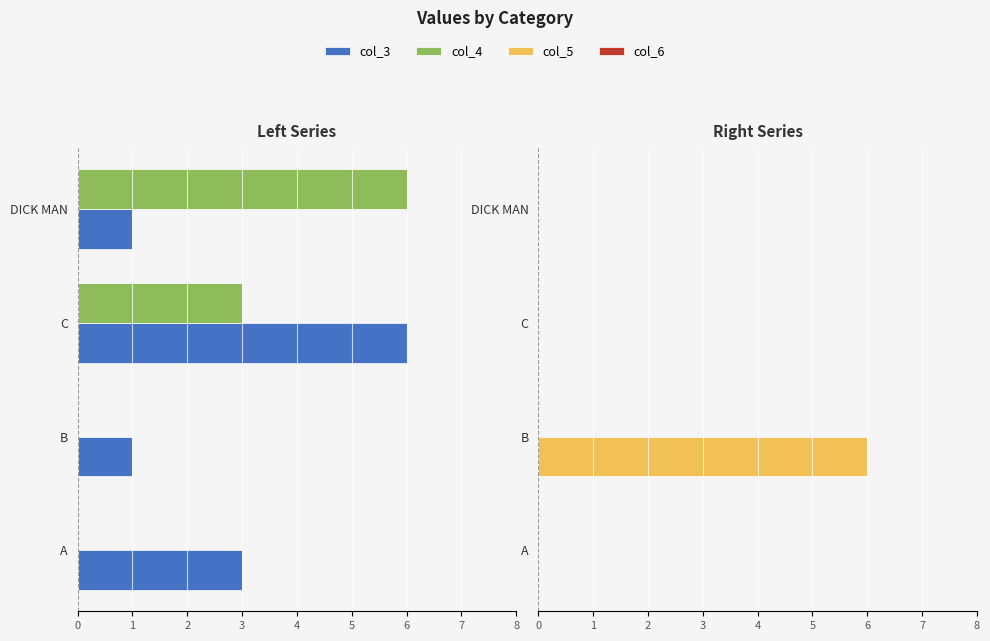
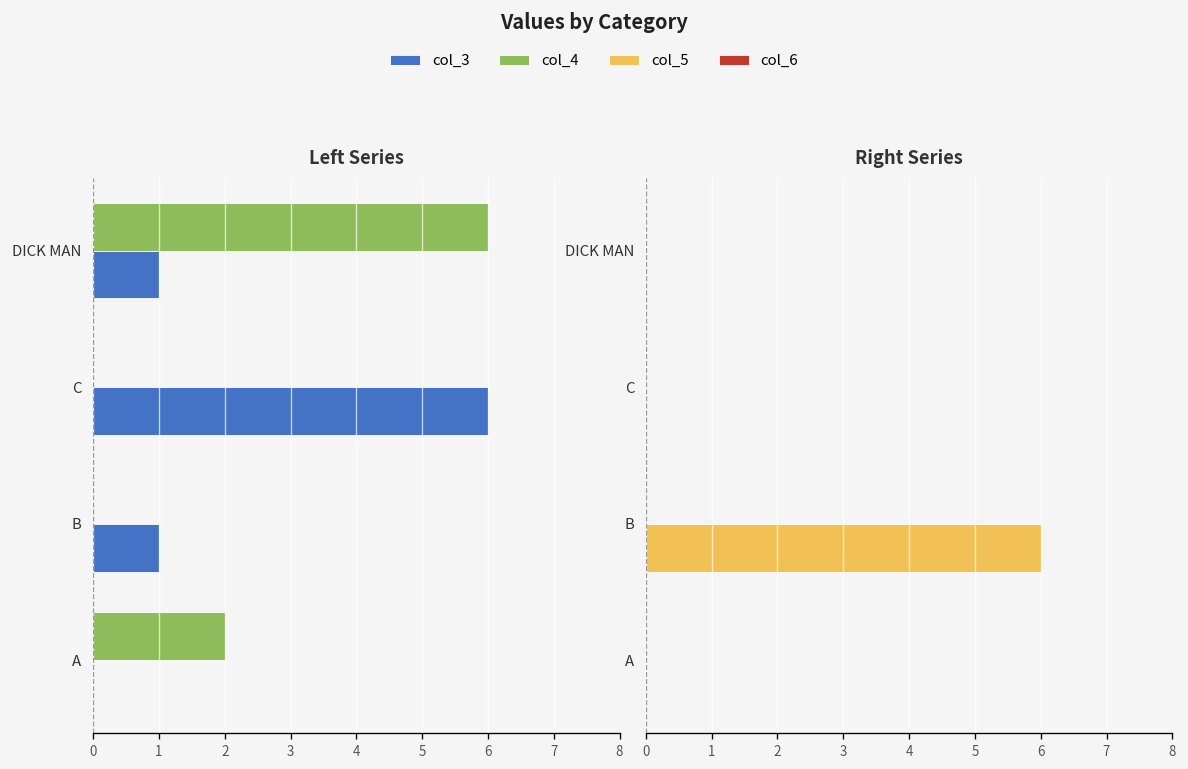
Left Series, col_4, C: 3 -> 0
Left Series, col_4, A: 0 -> 2
Left Series, col_3, A: 3 -> 0
